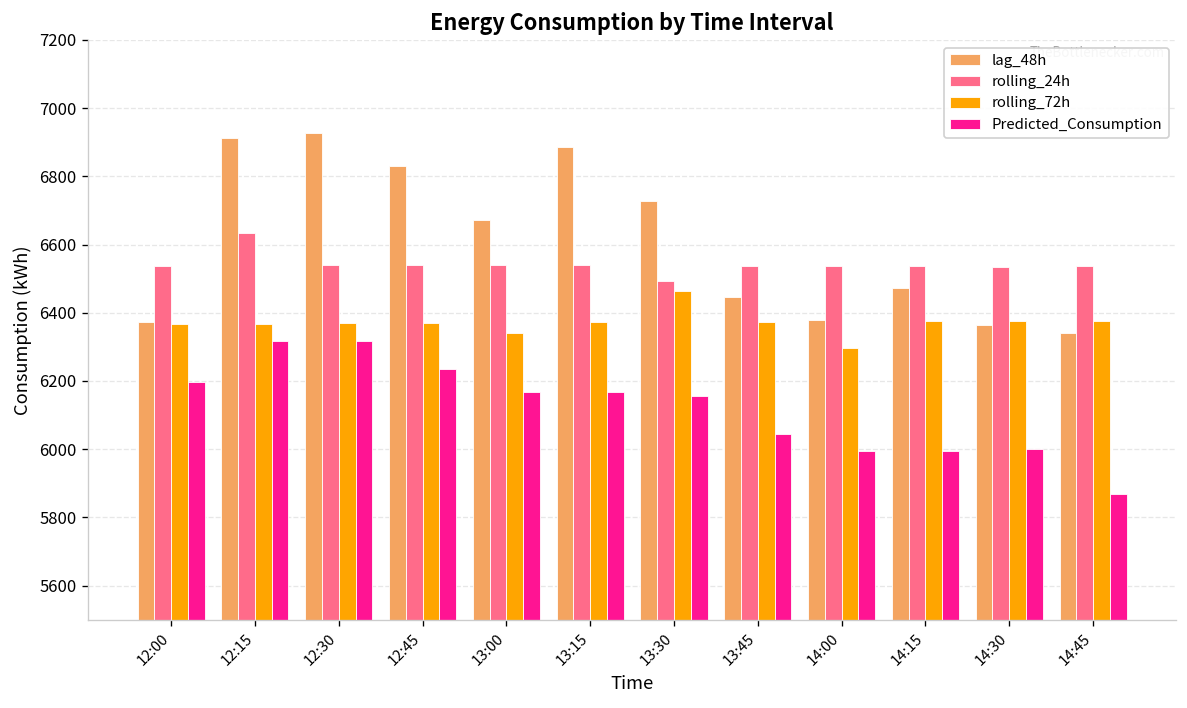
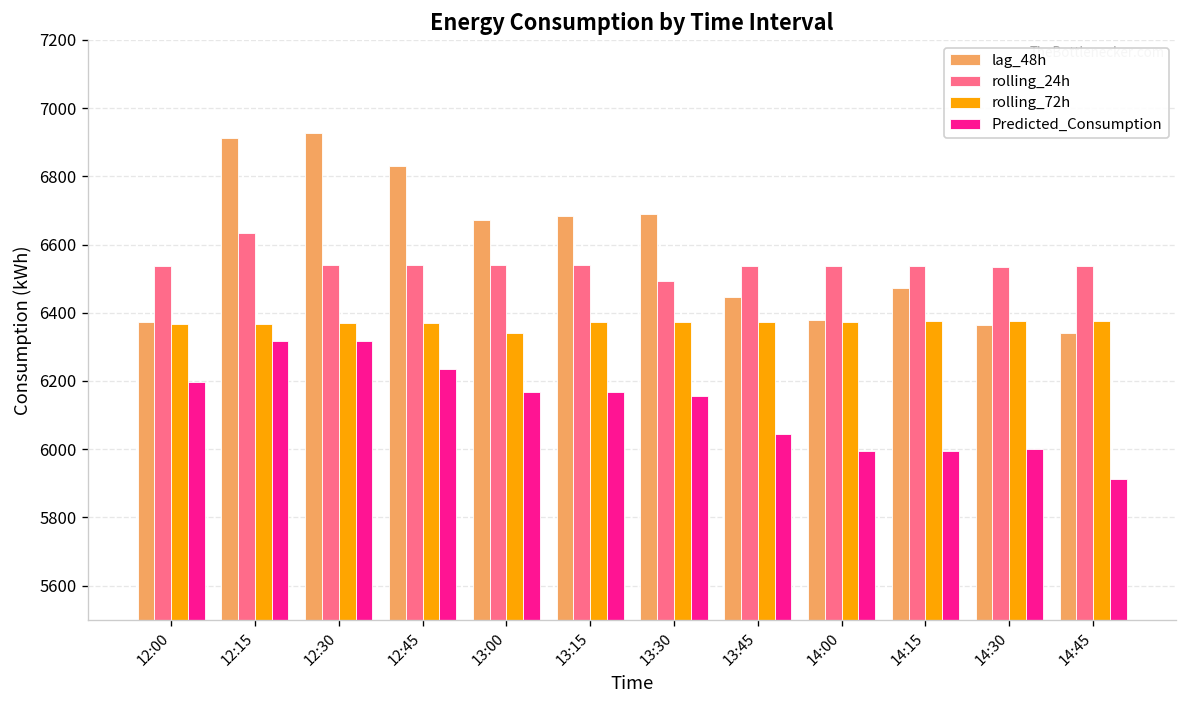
lag_48h, 13:15: 6890 -> 6690
lag_48h, 13:30: 6730 -> 6690
rolling_72h, 13:30: 6470 -> 6370
rolling_72h, 14:00: 6300 -> 6370
Predicted_Consumption, 14:45: 5870 -> 5910
